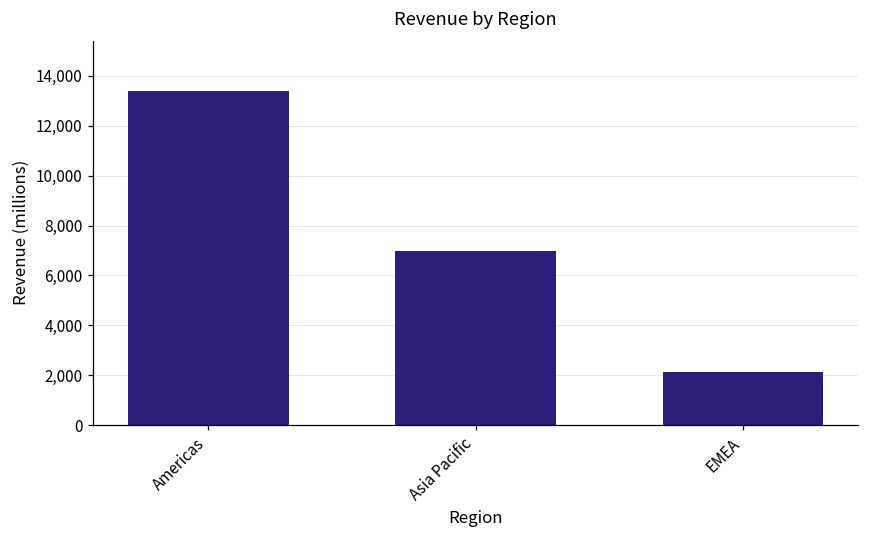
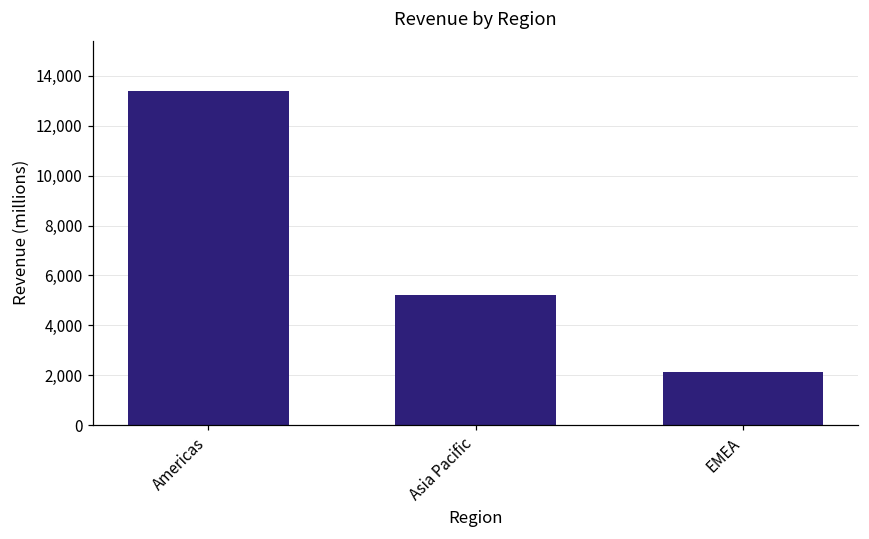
Asia Pacific: 7,000 -> 5,200
